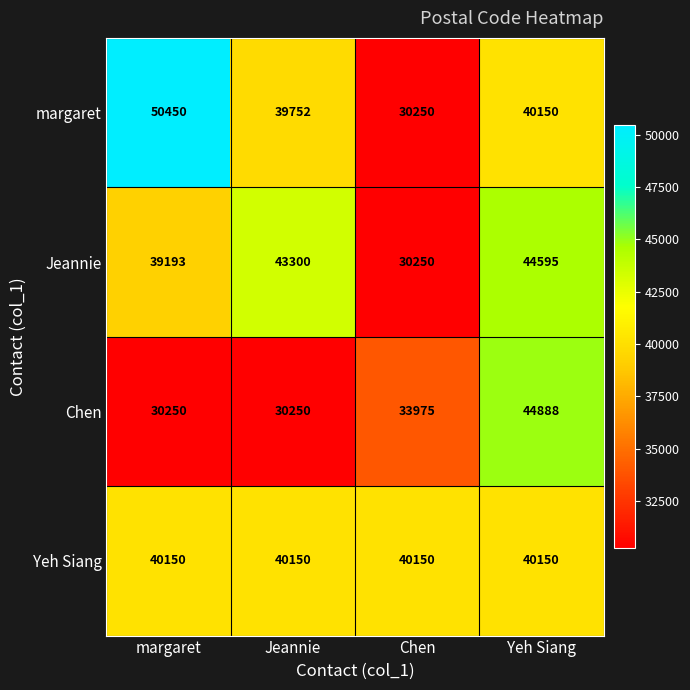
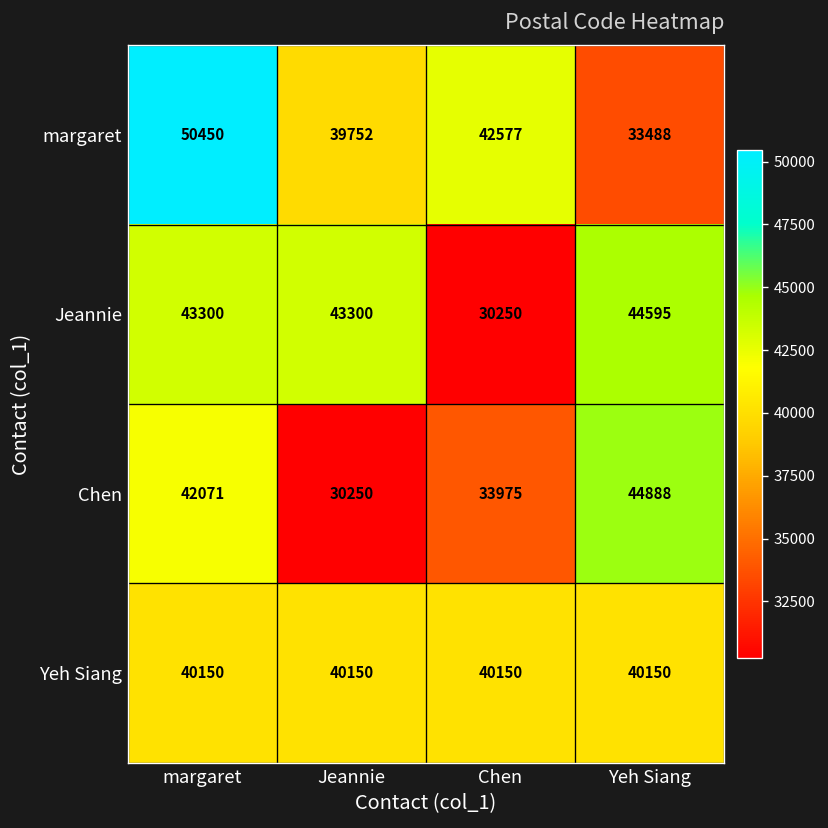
margaret, Chen: 30250 -> 42577
margaret, Yeh Siang: 40150 -> 33488
Jeannie, margaret: 39193 -> 43300
Chen, margaret: 30250 -> 42071
